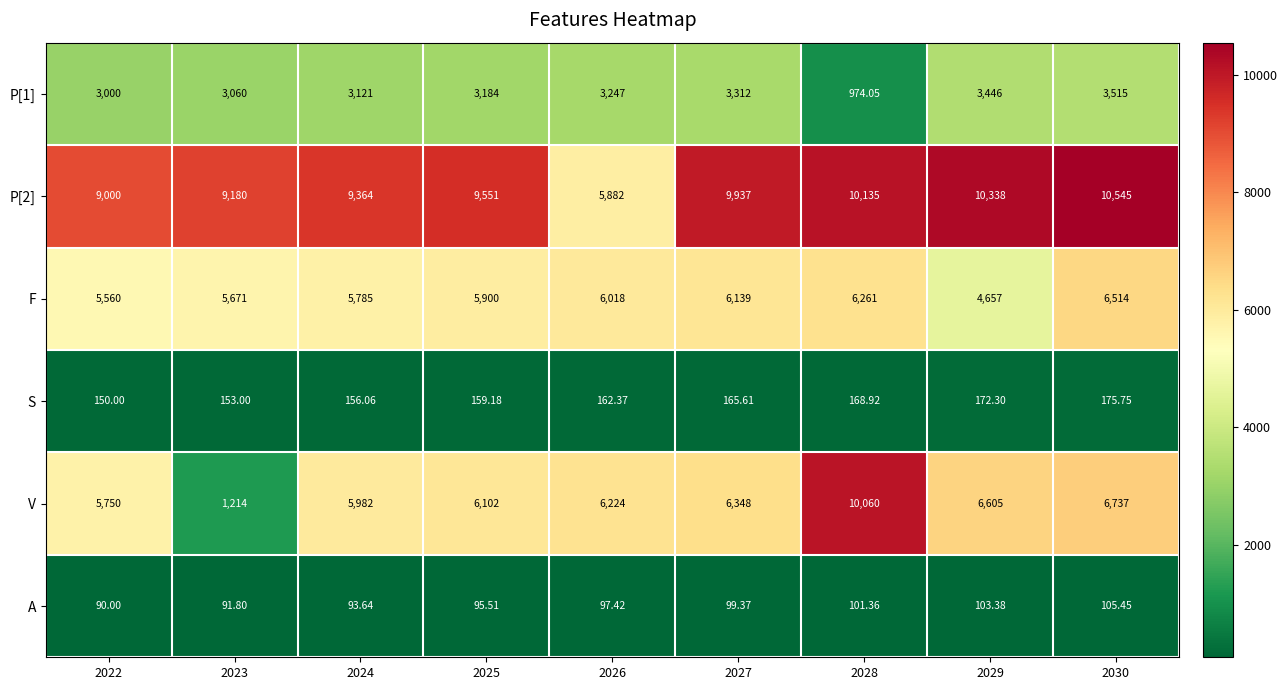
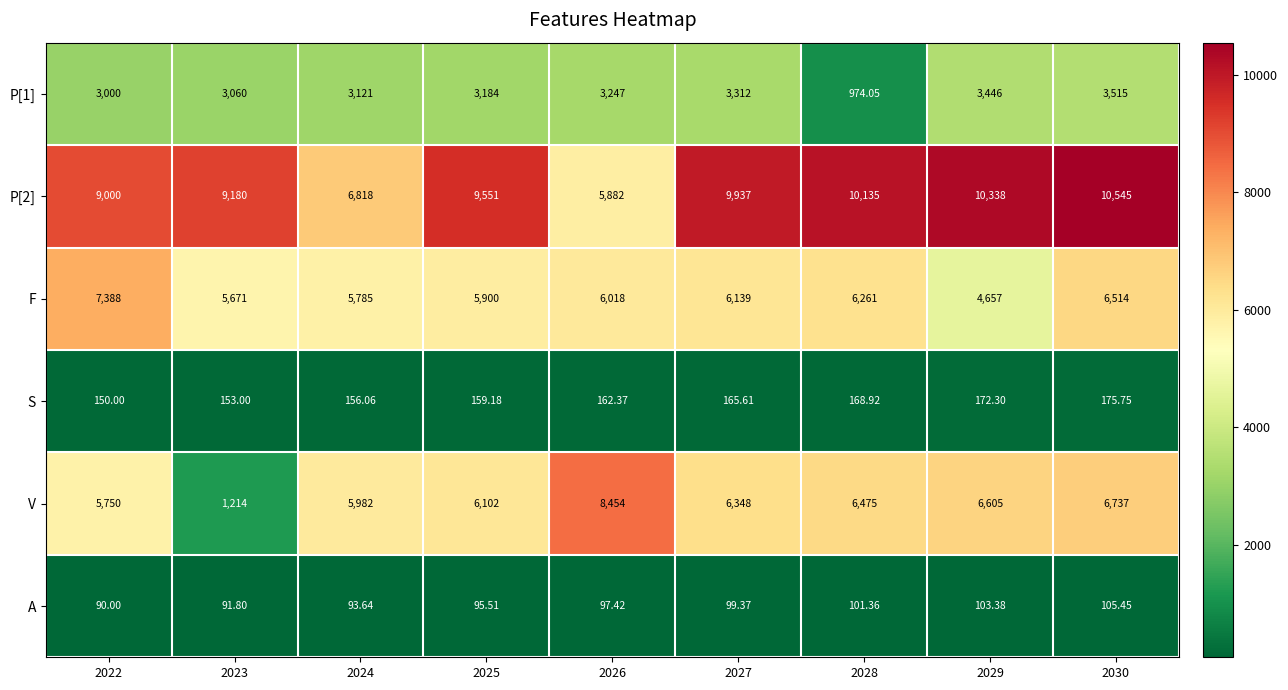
P[2], 2024: 9,364 -> 6,818
F, 2022: 5,560 -> 7,388
V, 2026: 6,224 -> 8,454
V, 2028: 10,060 -> 6,475
